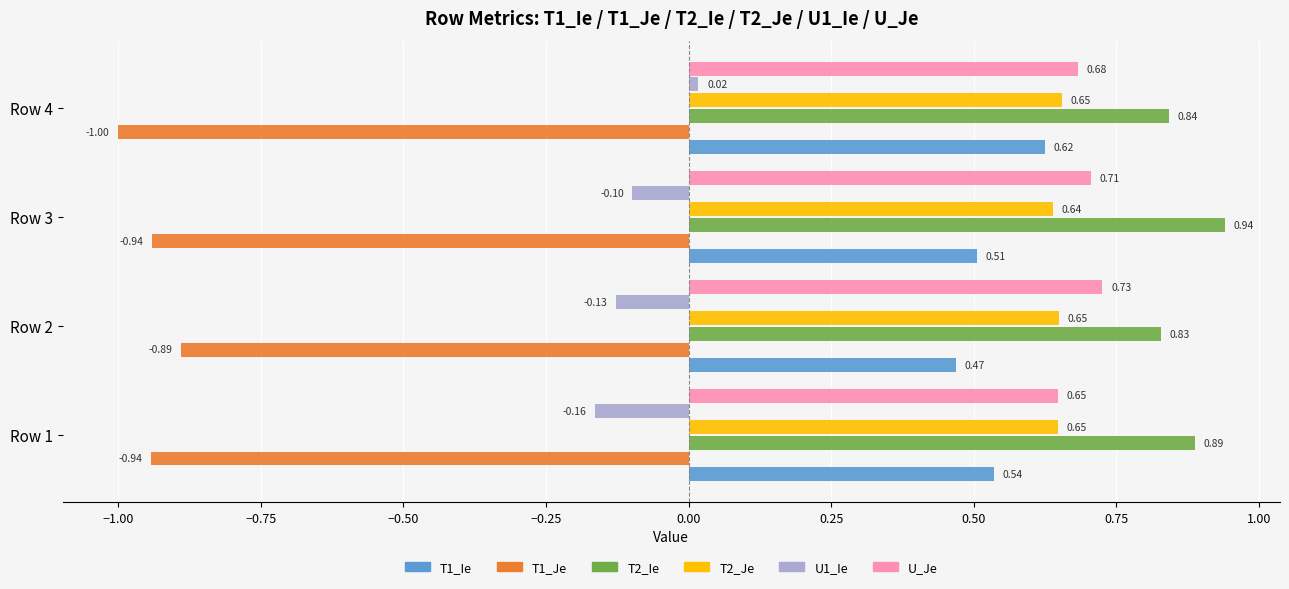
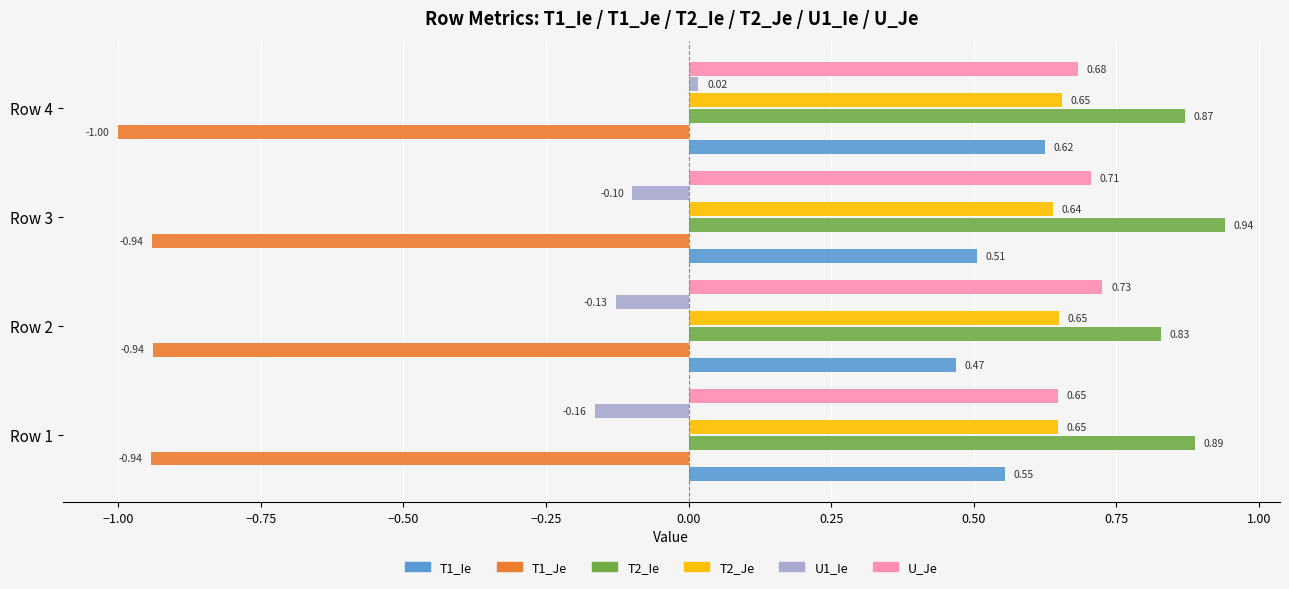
T2_Ie, Row 4: 0.84 -> 0.87
T1_Je, Row 2: -0.89 -> -0.94
T1_Ie, Row 1: 0.54 -> 0.55
